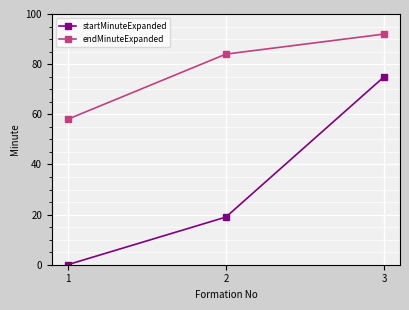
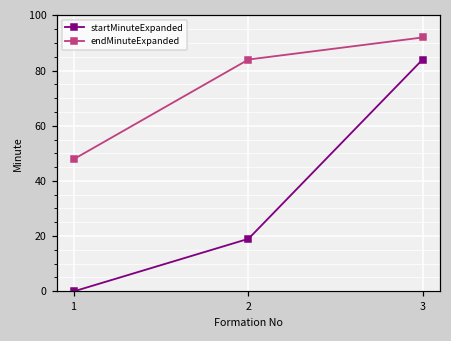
endMinuteExpanded, 1: 58 -> 48
startMinuteExpanded, 3: 75 -> 84
